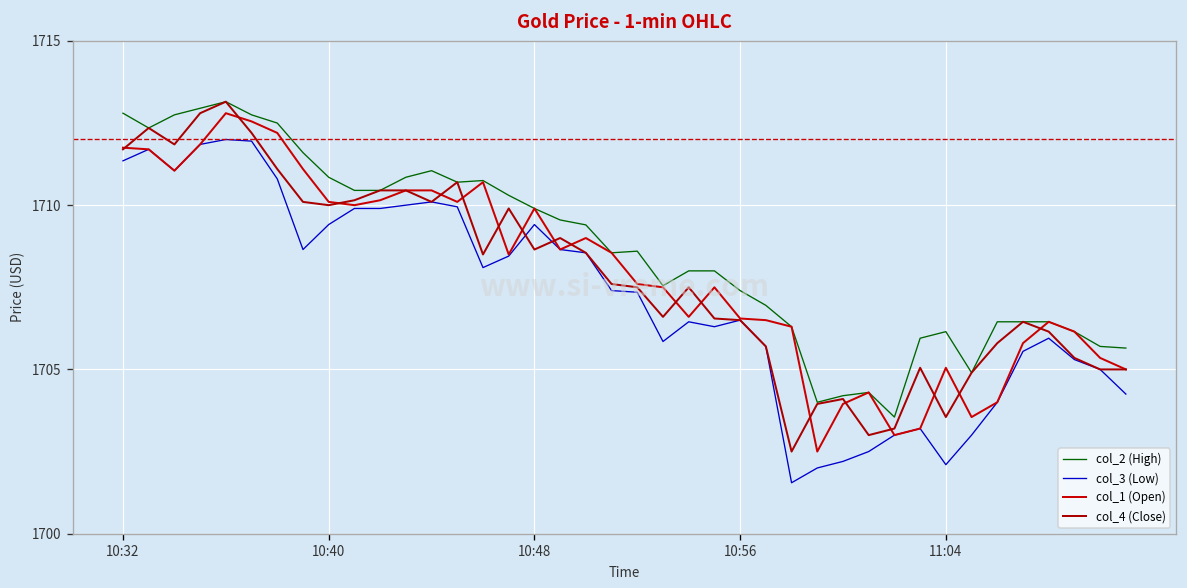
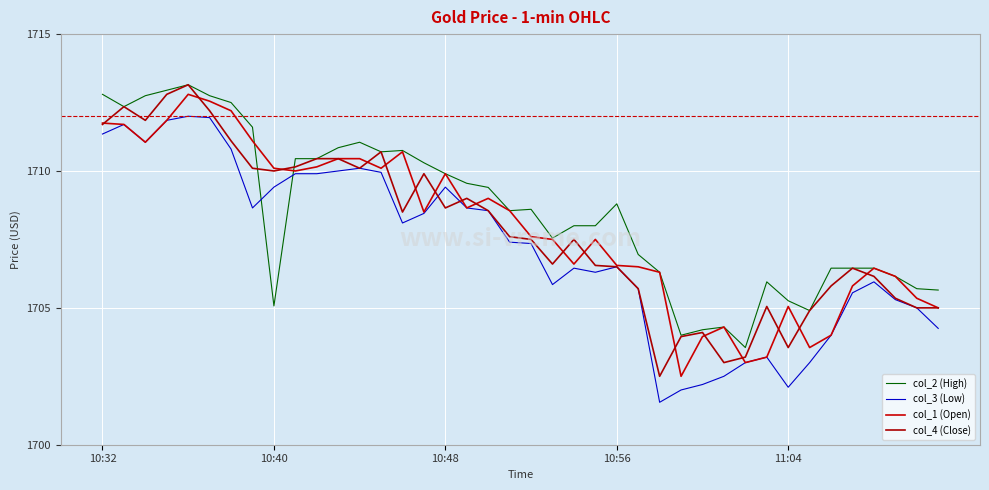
col_2 (High), 10:40: 1710.9 -> 1705.1
col_2 (High), 10:56: 1707.4 -> 1708.8
col_2 (High), 11:04: 1706.2 -> 1705.3
